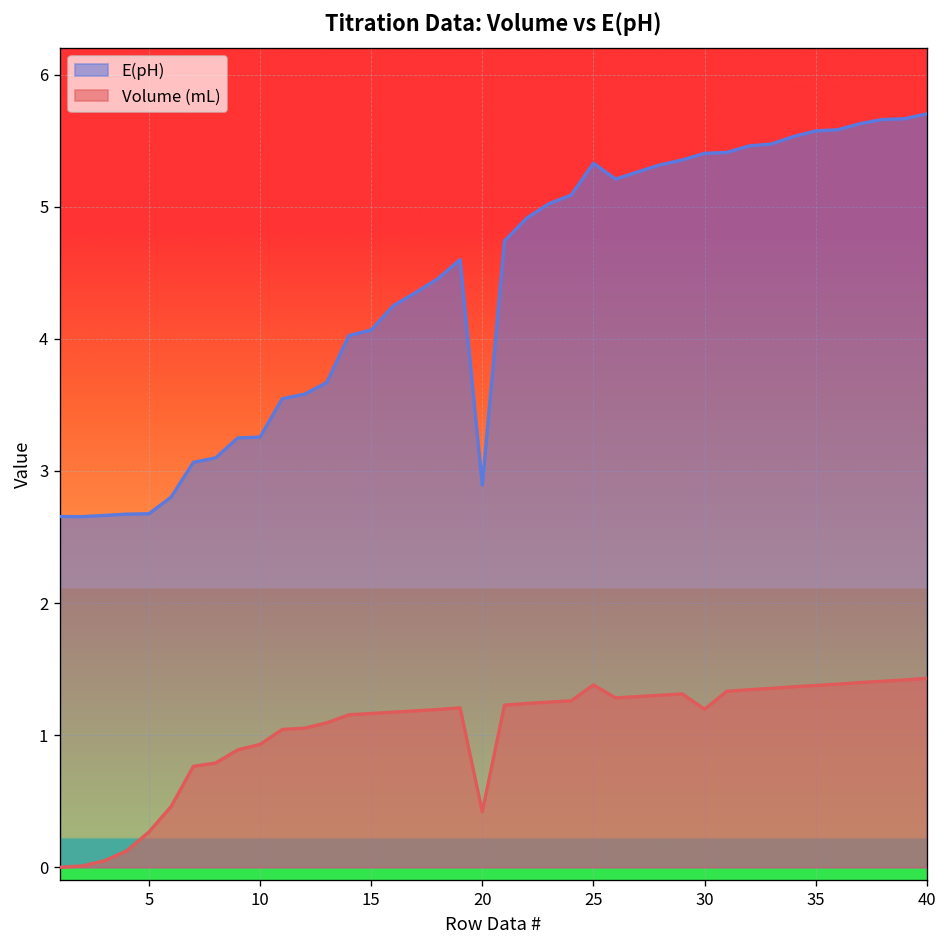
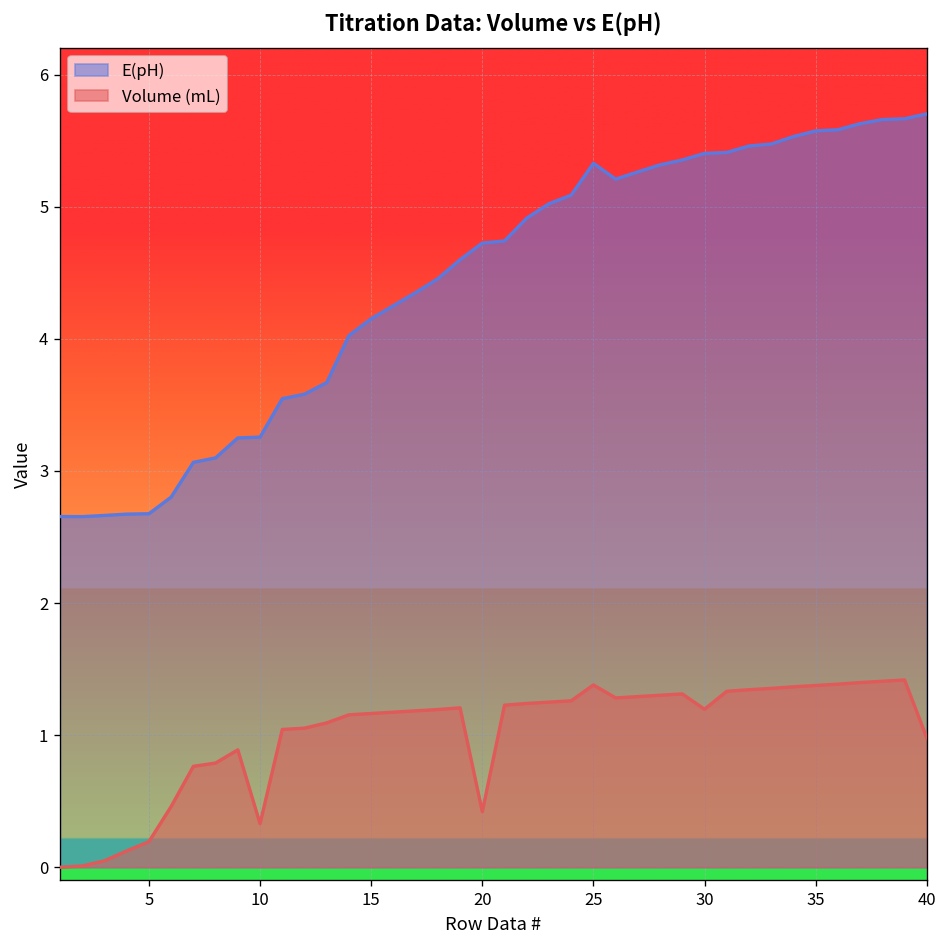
Volume (mL), 5: 0.27 -> 0.19
Volume (mL), 10: 0.93 -> 0.33
E(pH), 15: 4.07 -> 4.15
E(pH), 20: 2.89 -> 4.73
Volume (mL), 40: 1.43 -> 0.98
